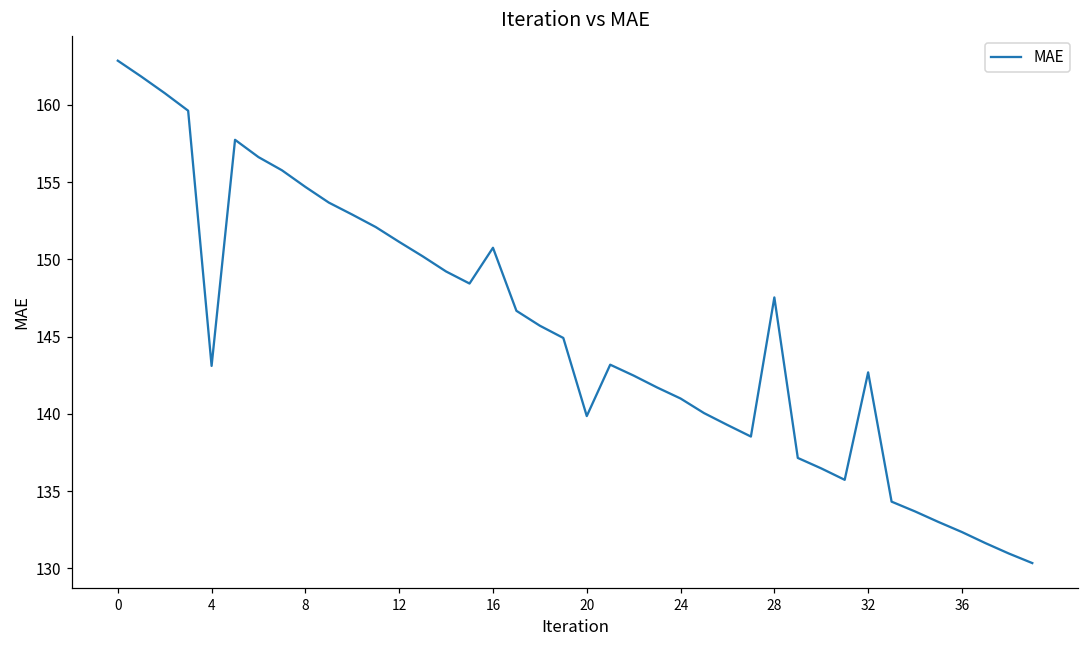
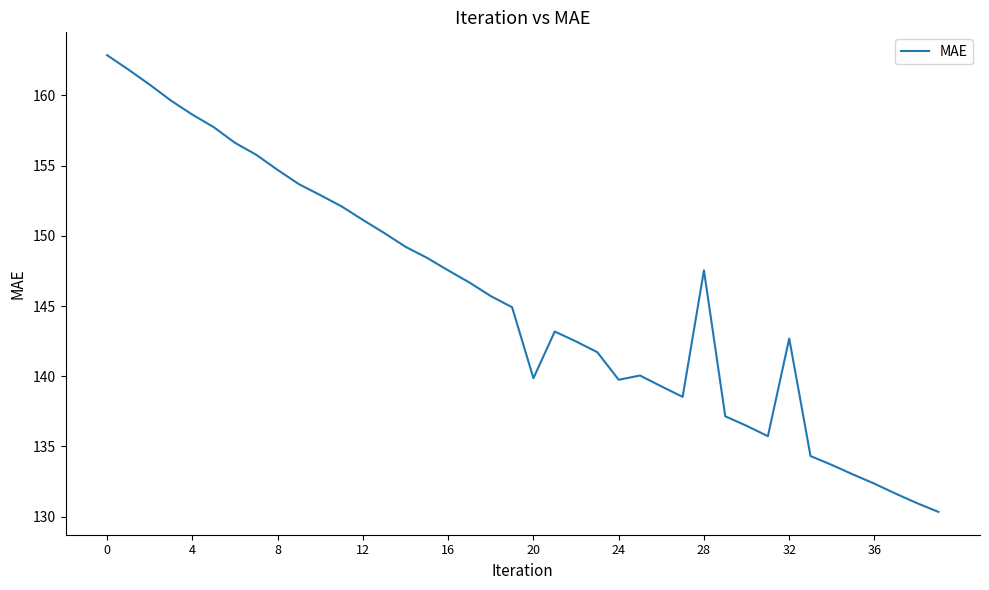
4: 143.1 -> 158.6
16: 150.8 -> 147.5
24: 141.0 -> 139.7
